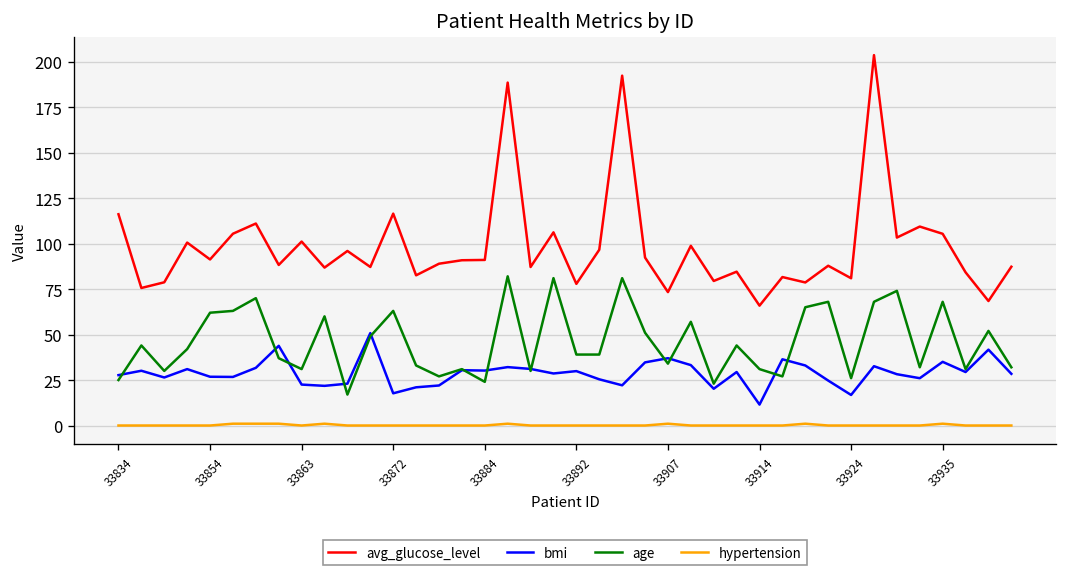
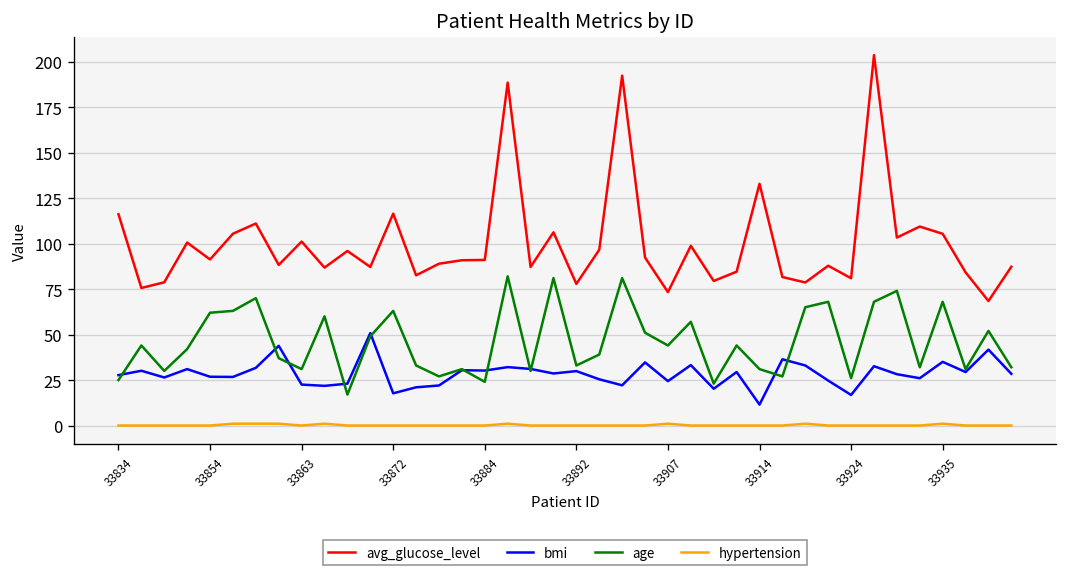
age, 33892: 39 -> 33
bmi, 33907: 37 -> 24
age, 33907: 34 -> 44
avg_glucose_level, 33914: 66 -> 133
